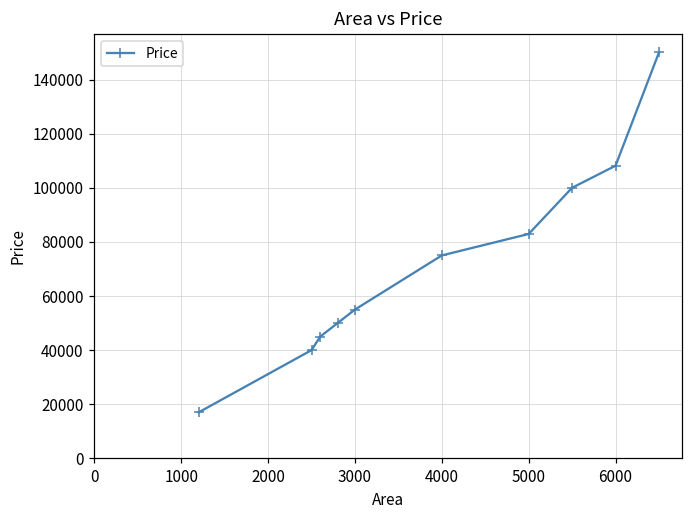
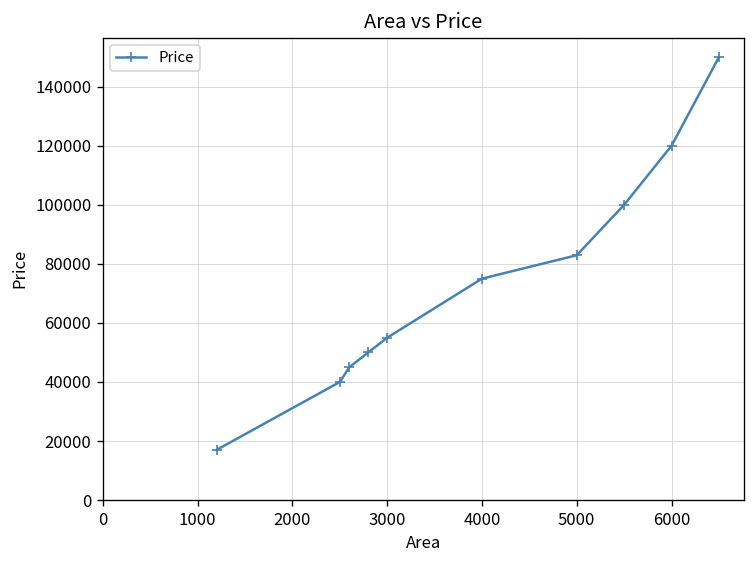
6000: 108000 -> 120000
